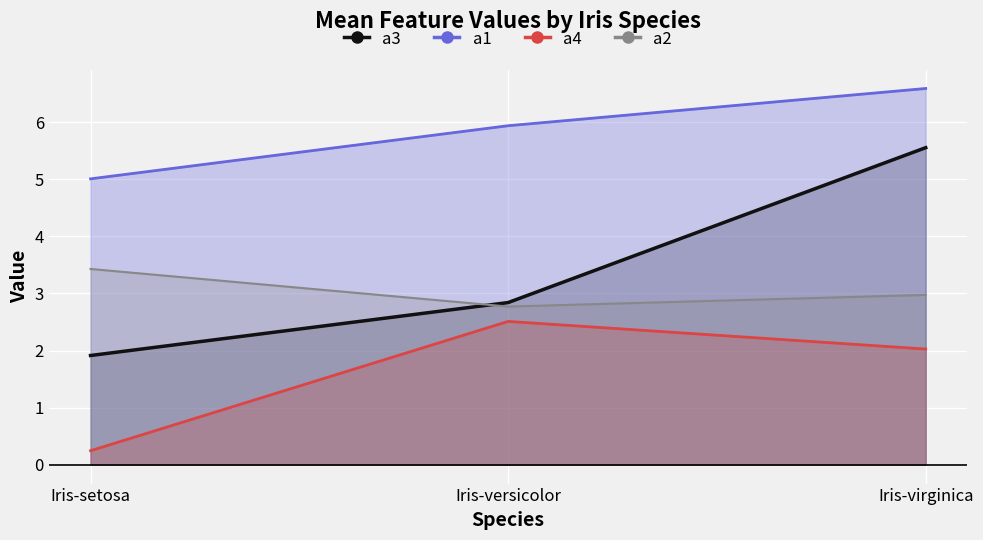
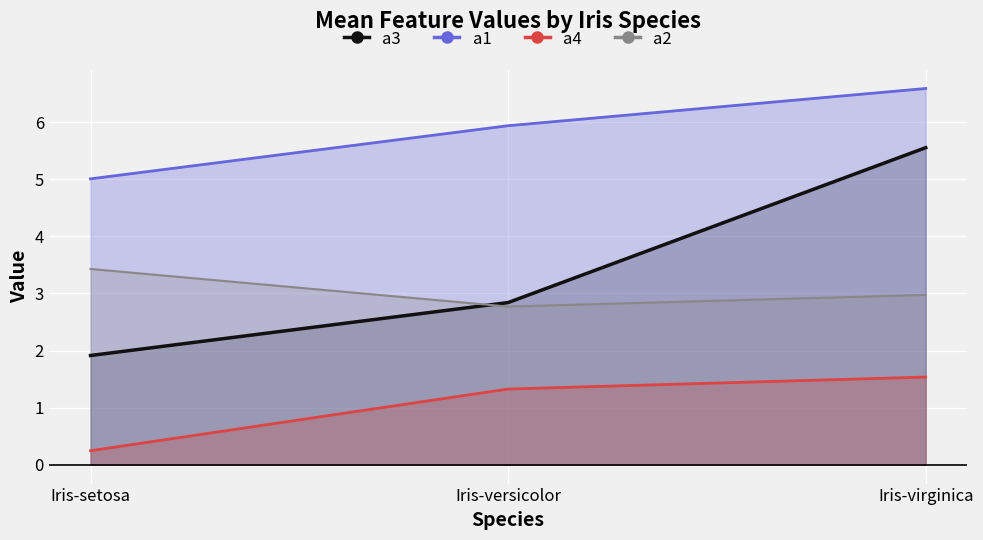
a4, Iris-versicolor: 2.5 -> 1.3
a4, Iris-virginica: 2.0 -> 1.5
